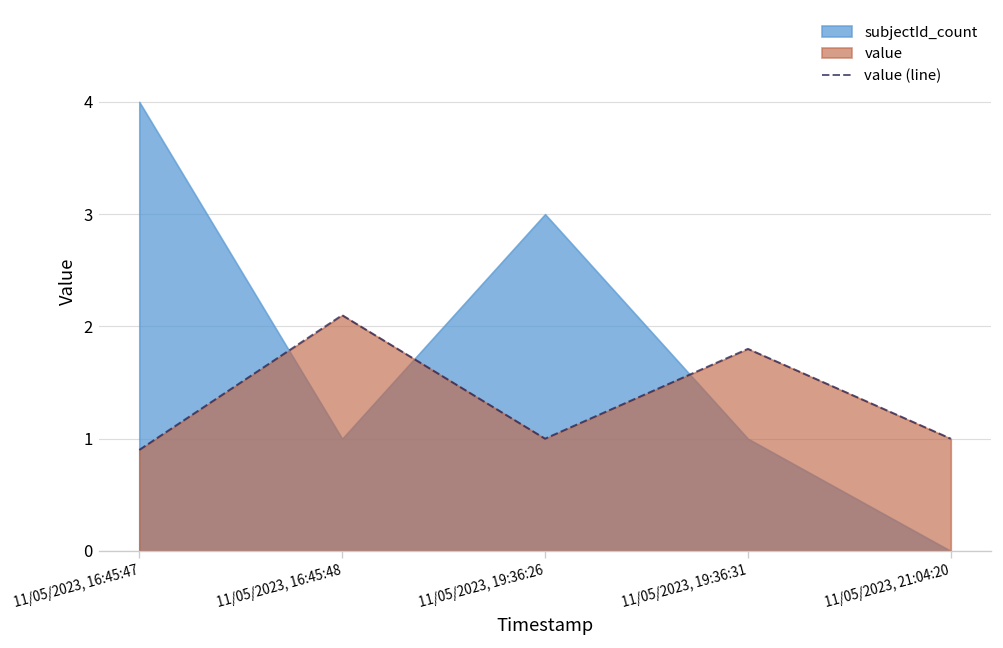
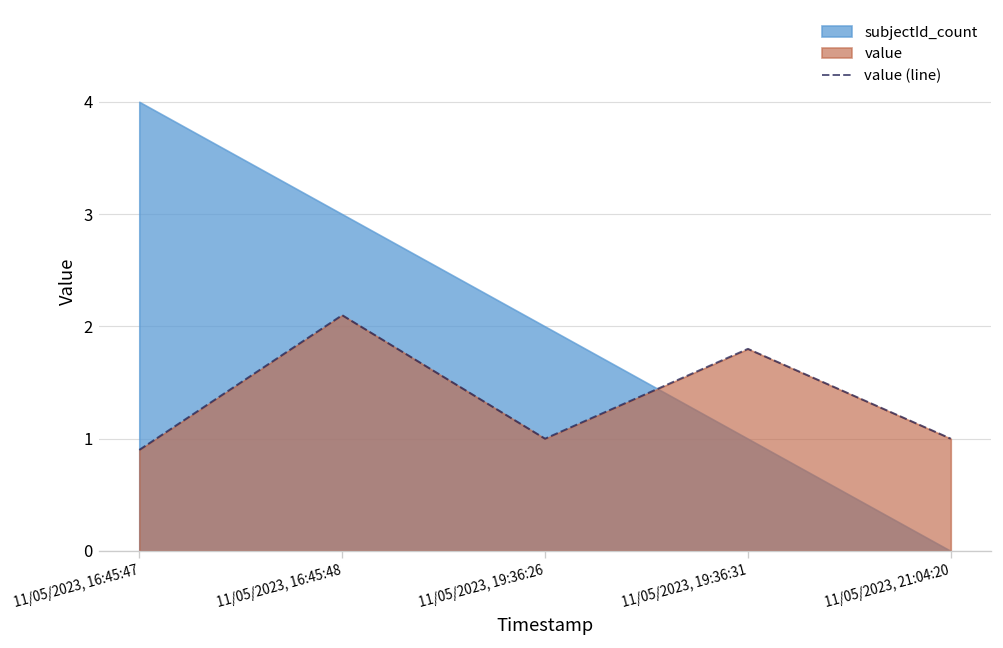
subjectId_count, 11/05/2023, 16:45:48: 1 -> 3
subjectId_count, 11/05/2023, 19:36:26: 3 -> 2
